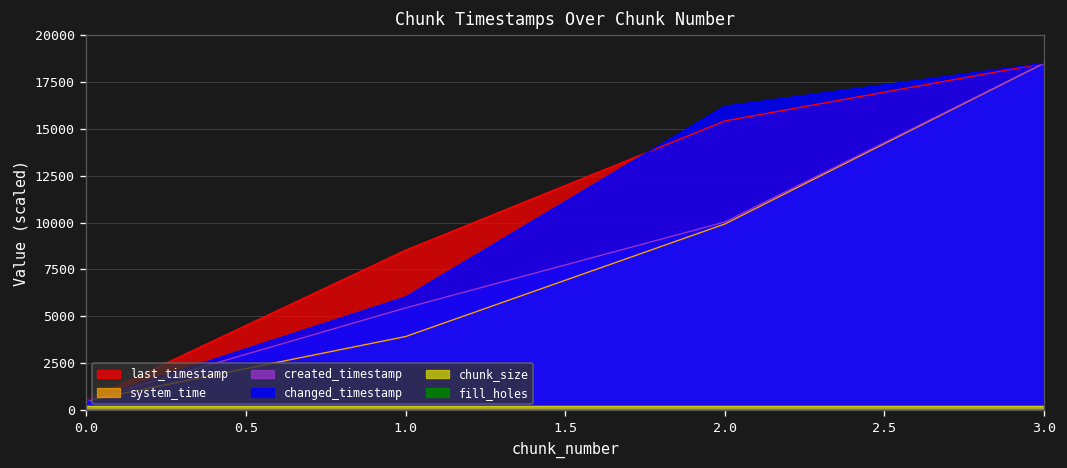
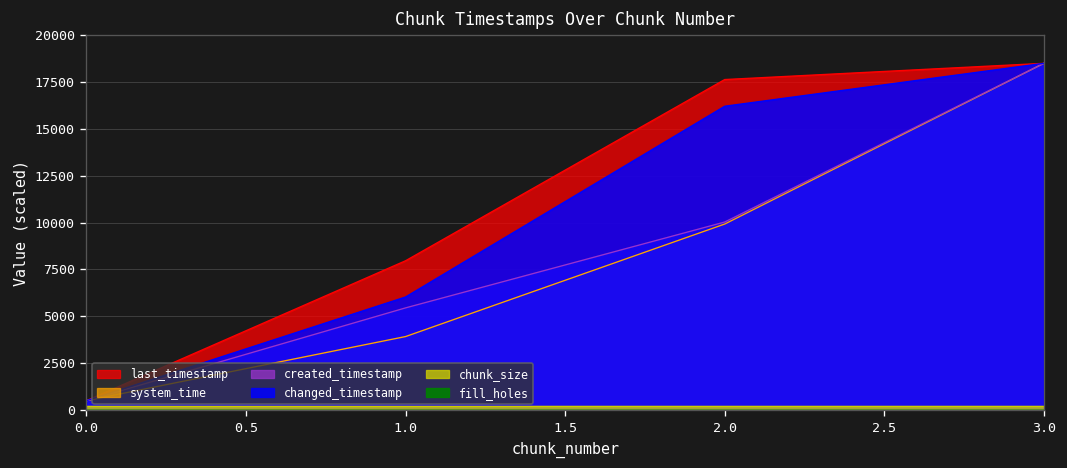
last_timestamp, 1.0: 8500 -> 8000
last_timestamp, 2.0: 15400 -> 17600
